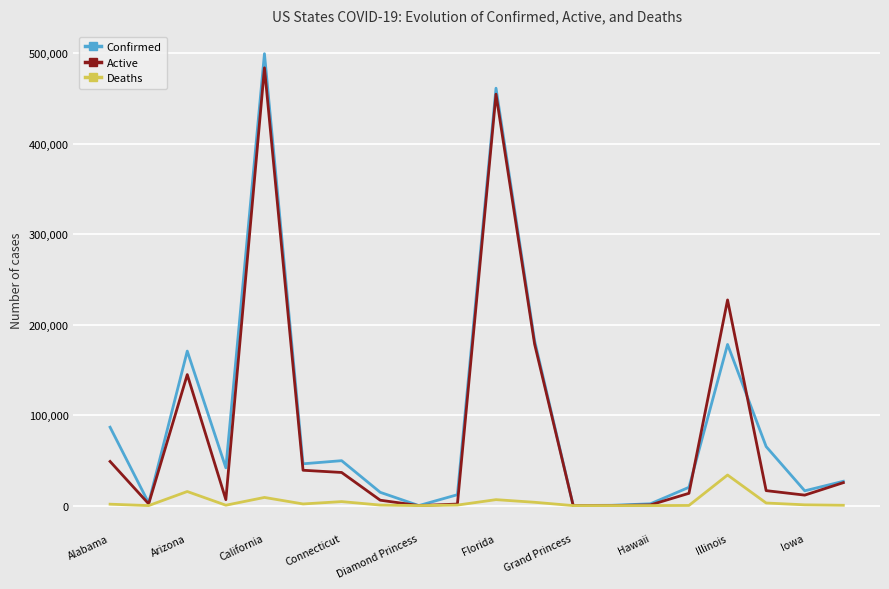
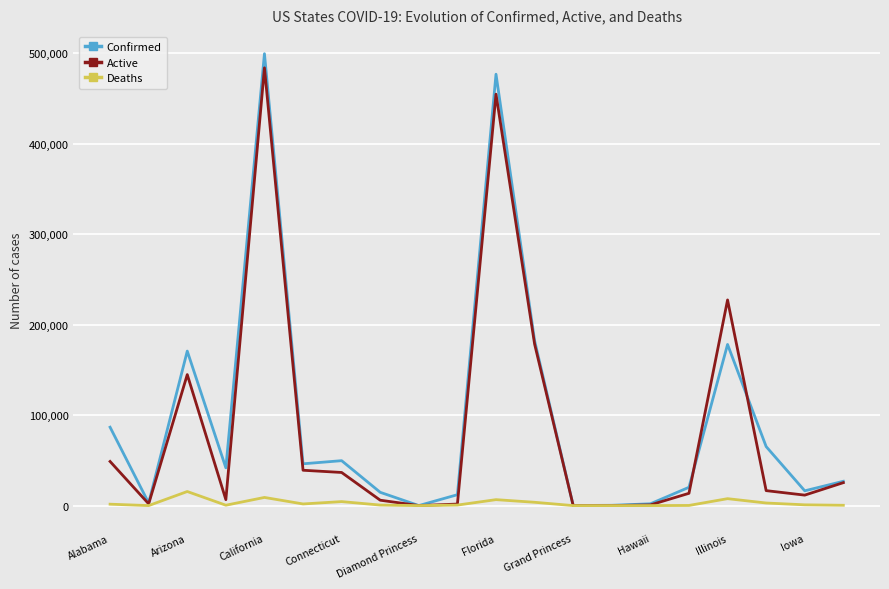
Confirmed, Florida: 460,000 -> 480,000
Deaths, Illinois: 30,000 -> 10,000
